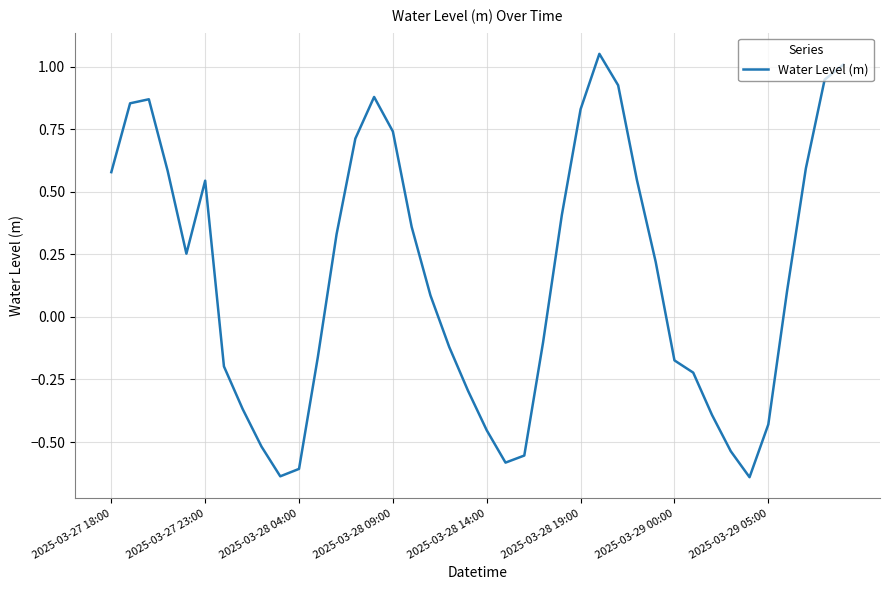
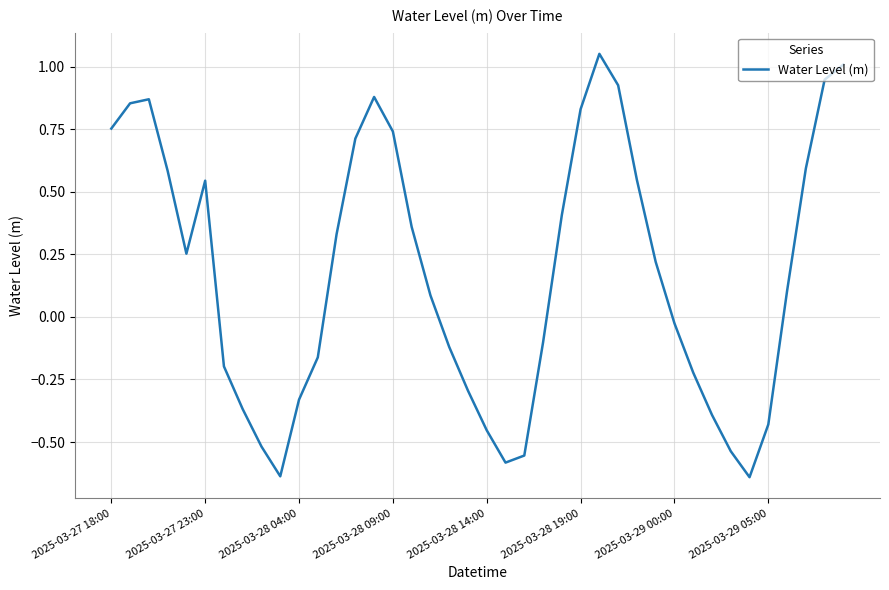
2025-03-27 18:00: 0.58 -> 0.75
2025-03-28 04:00: -0.61 -> -0.33
2025-03-29 00:00: -0.17 -> -0.03
